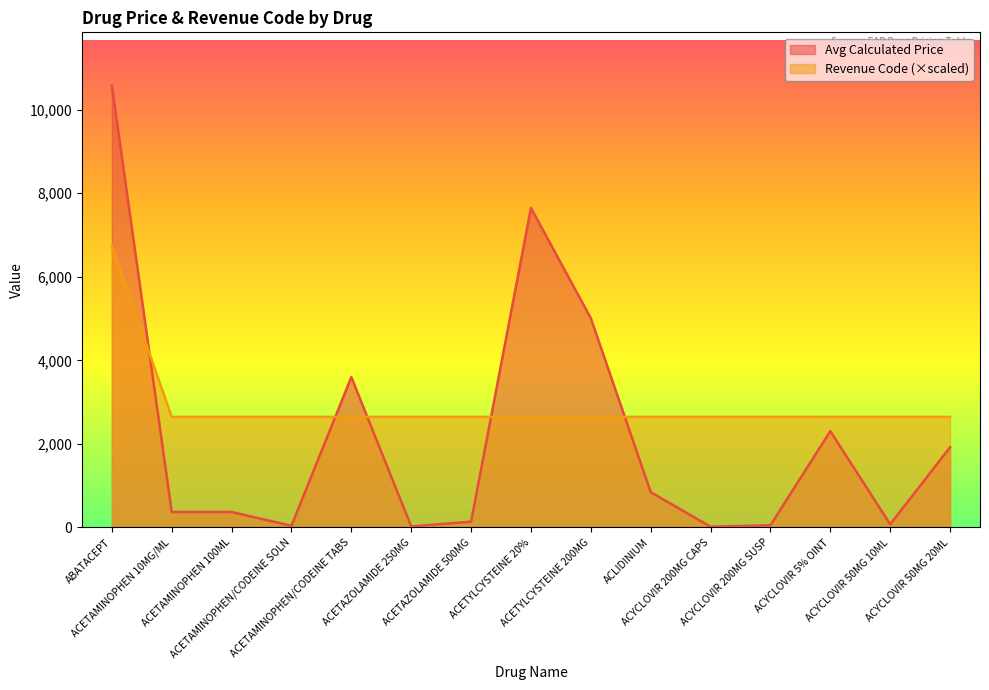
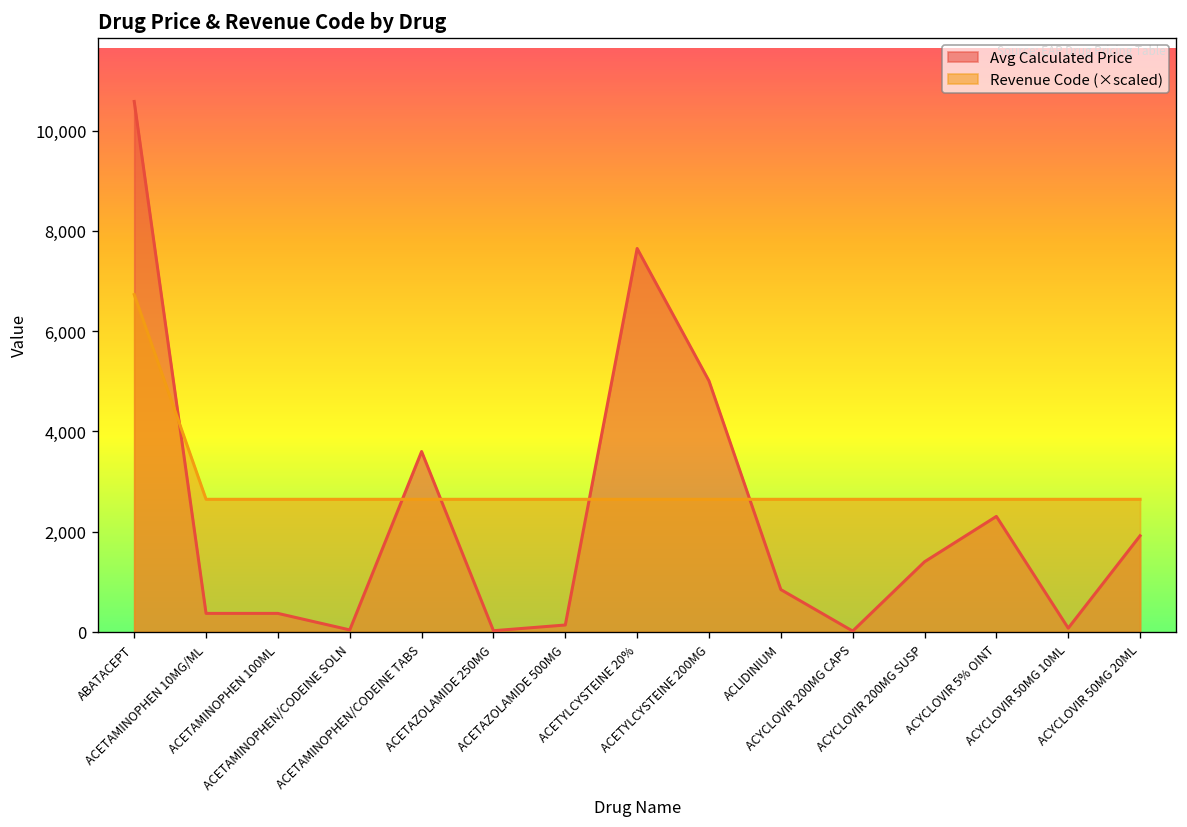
Avg Calculated Price, ACYCLOVIR 200MG SUSP: 100 -> 1,400
